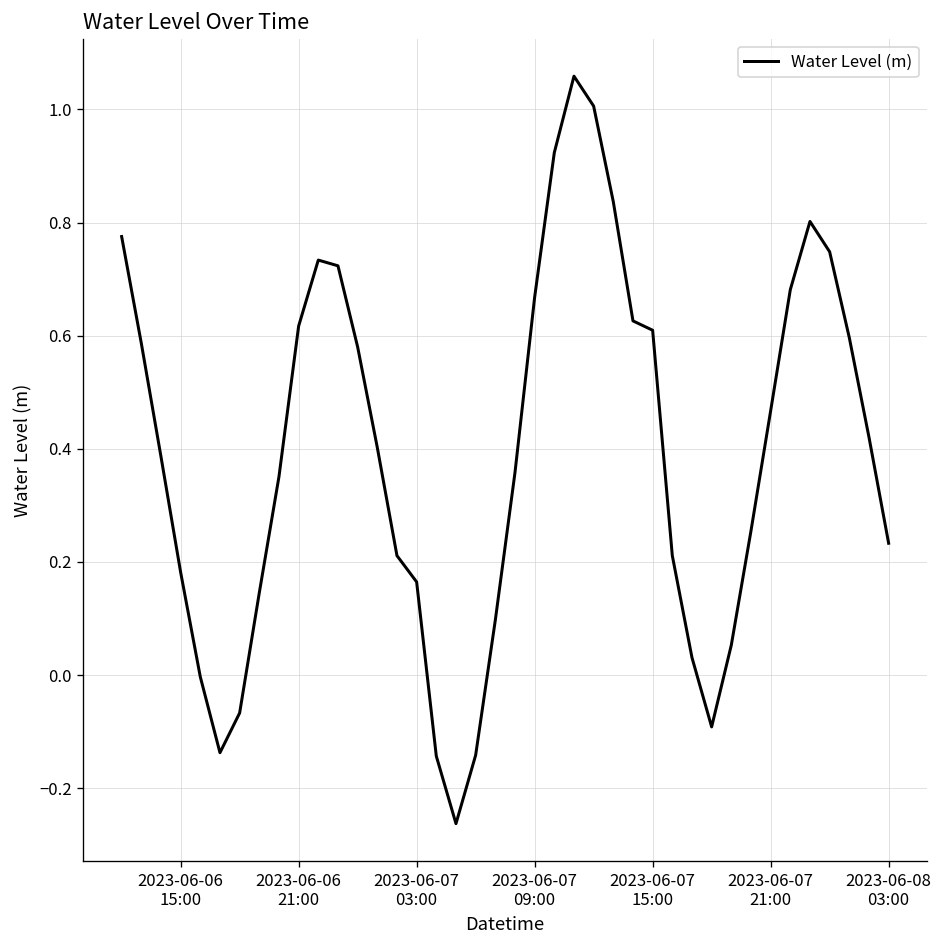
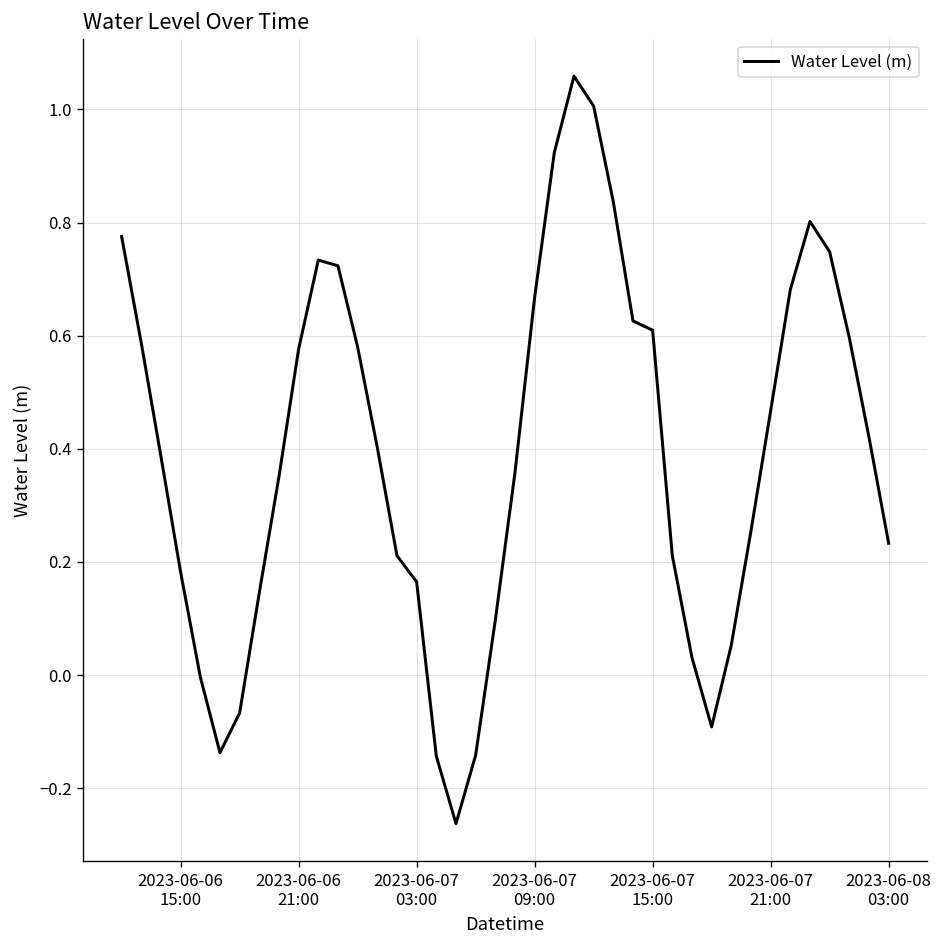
2023-06-06 21:00: 0.62 -> 0.58
